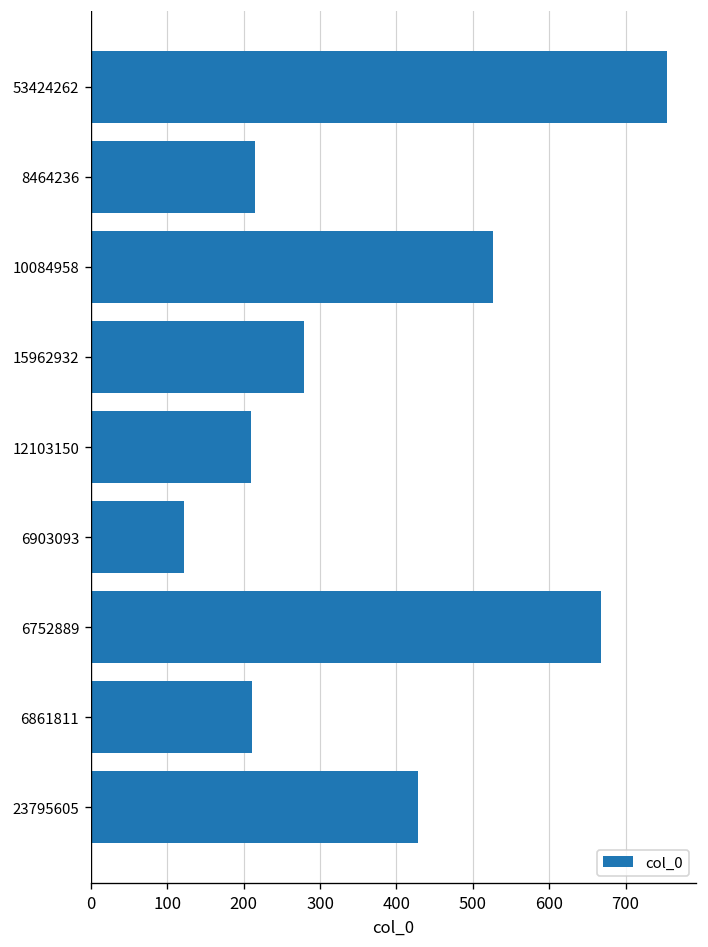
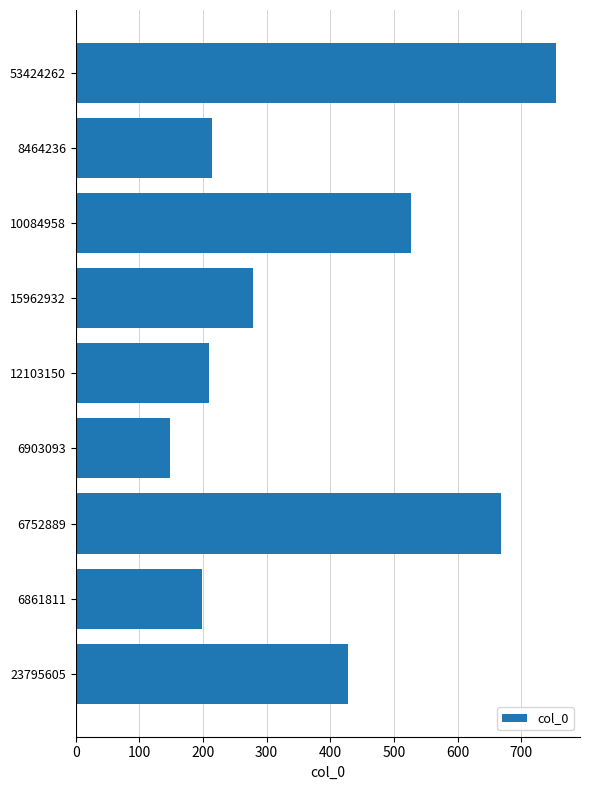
6903093: 120 -> 150
6861811: 210 -> 200
